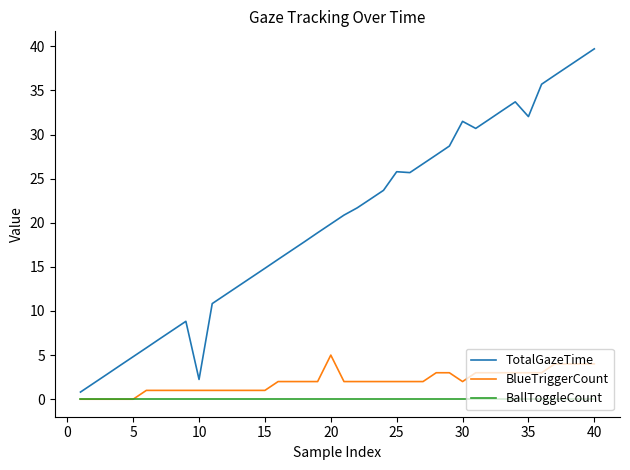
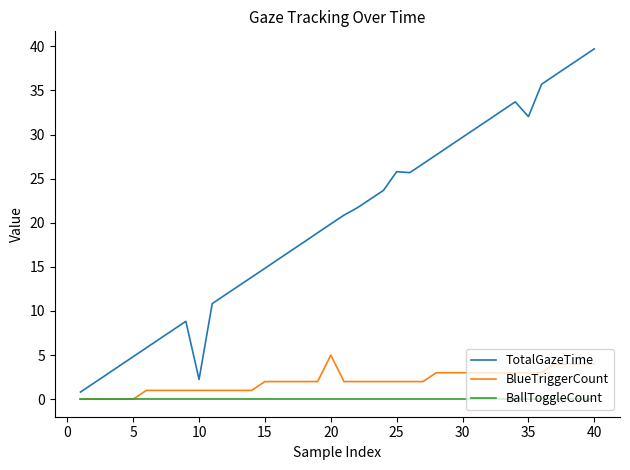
BlueTriggerCount, 15: 1 -> 2
TotalGazeTime, 30: 32 -> 30
BlueTriggerCount, 30: 2 -> 3
